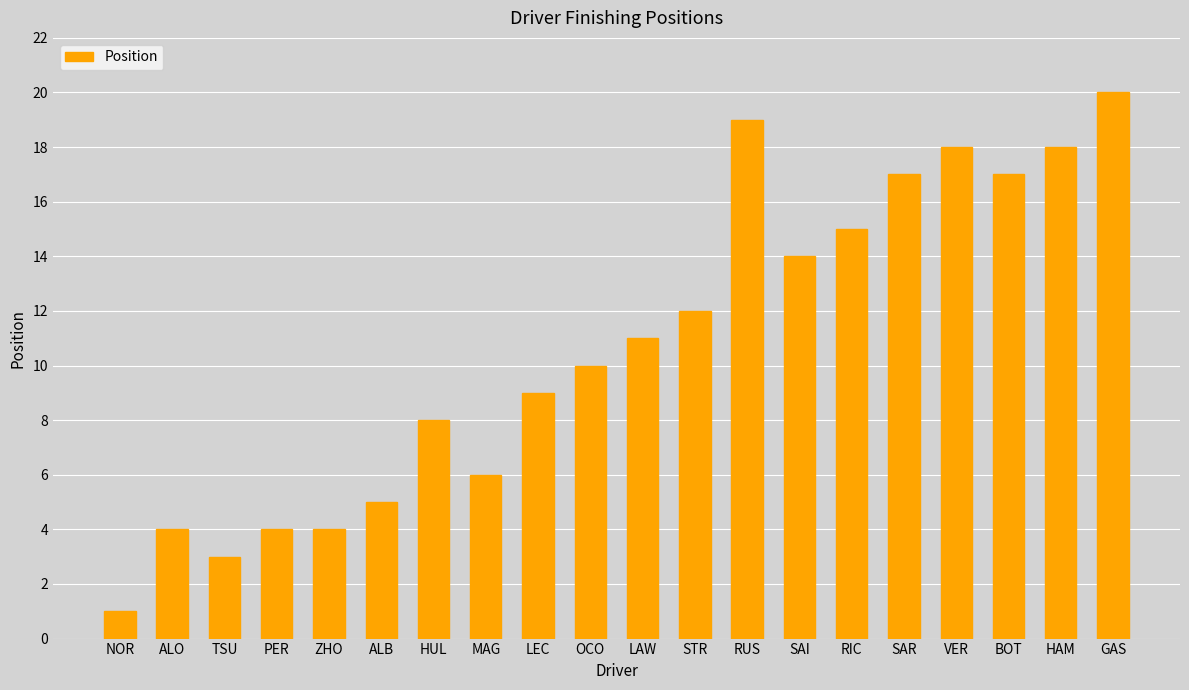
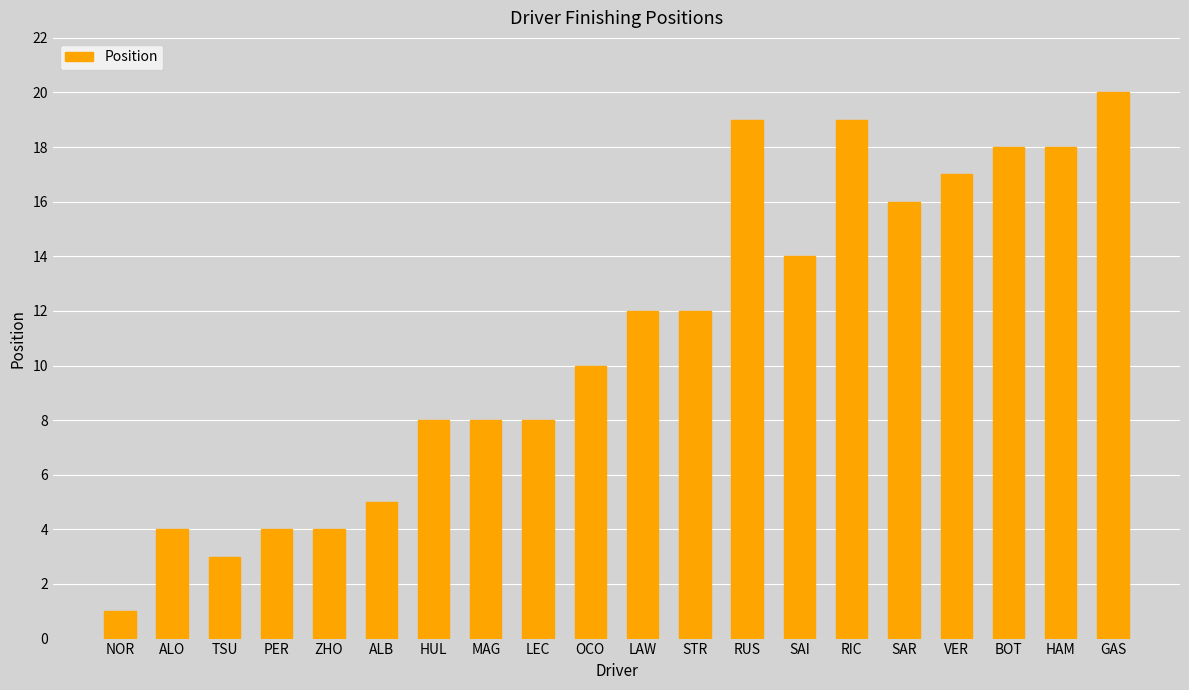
MAG: 6 -> 8
LEC: 9 -> 8
LAW: 11 -> 12
RIC: 15 -> 19
SAR: 17 -> 16
VER: 18 -> 17
BOT: 17 -> 18
